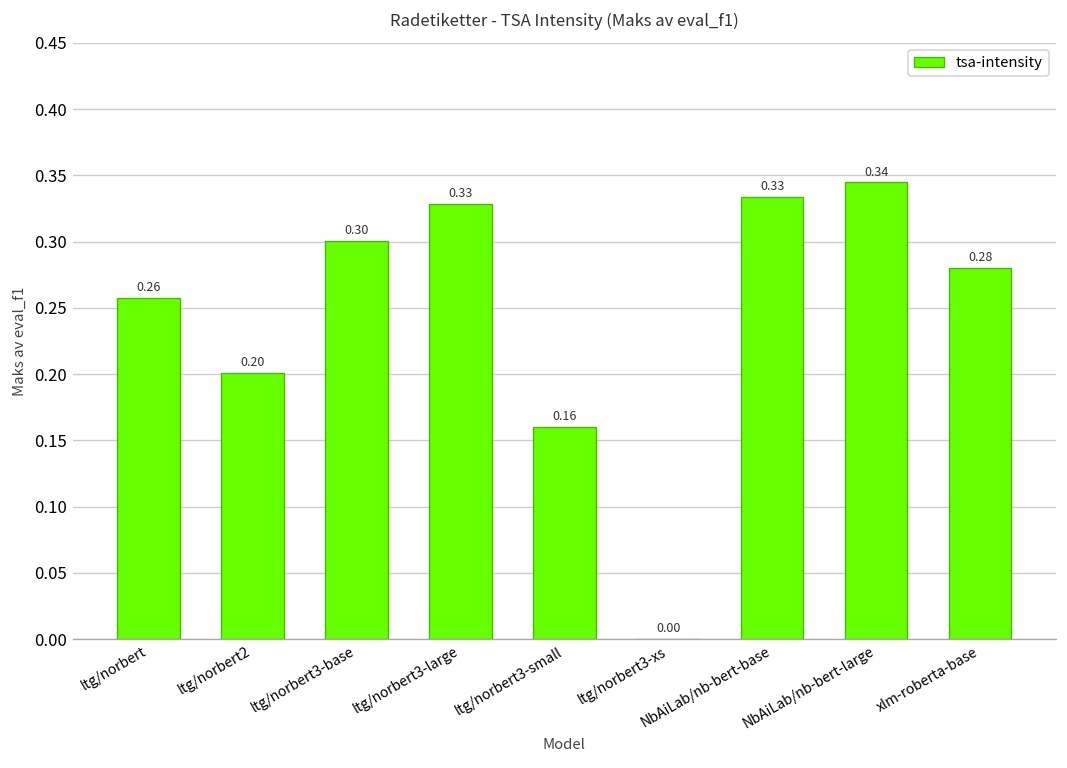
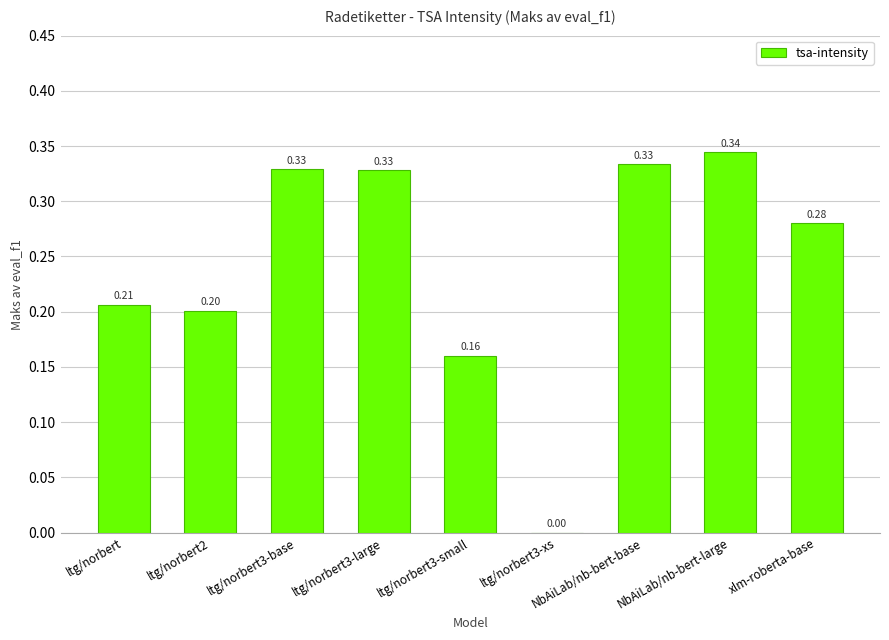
ltg/norbert: 0.26 -> 0.21
ltg/norbert3-base: 0.30 -> 0.33
